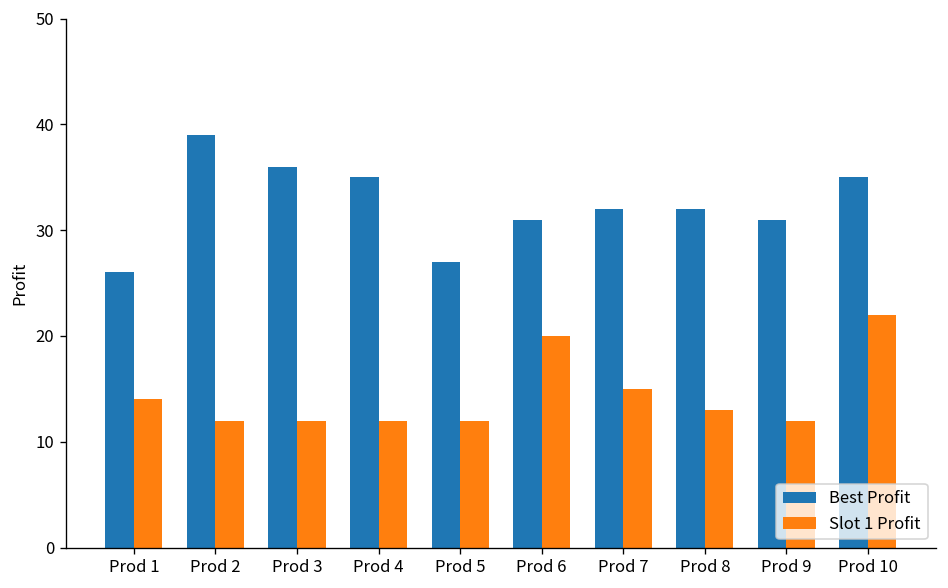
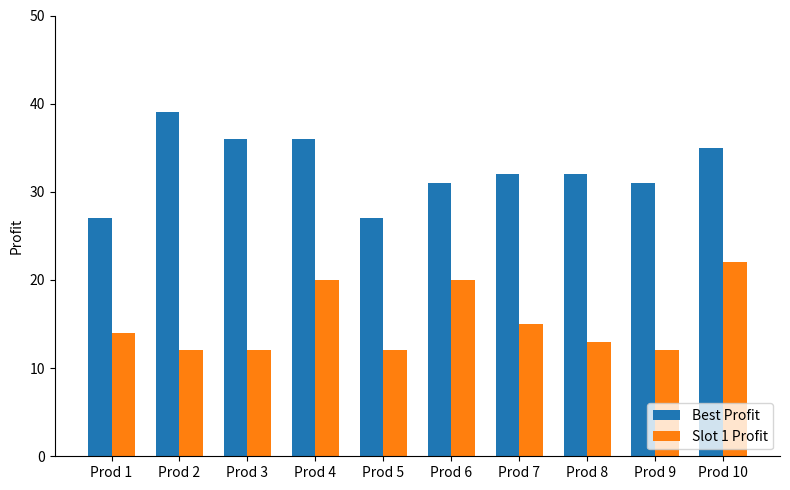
Best Profit, Prod 1: 26 -> 27
Best Profit, Prod 4: 35 -> 36
Slot 1 Profit, Prod 4: 12 -> 20
